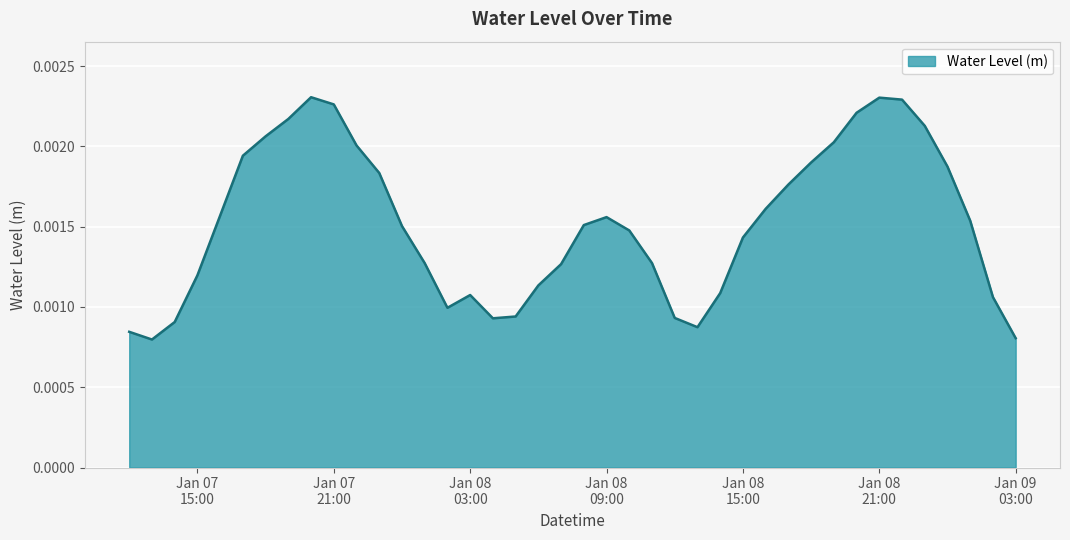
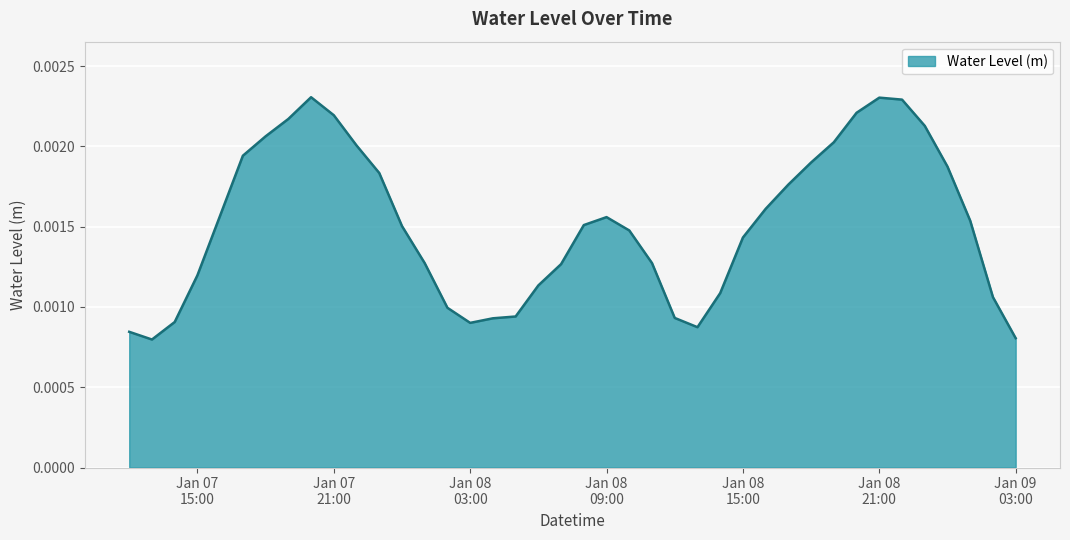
Jan 07 21:00: 0.00226 -> 0.00219
Jan 08 03:00: 0.00107 -> 0.00090
